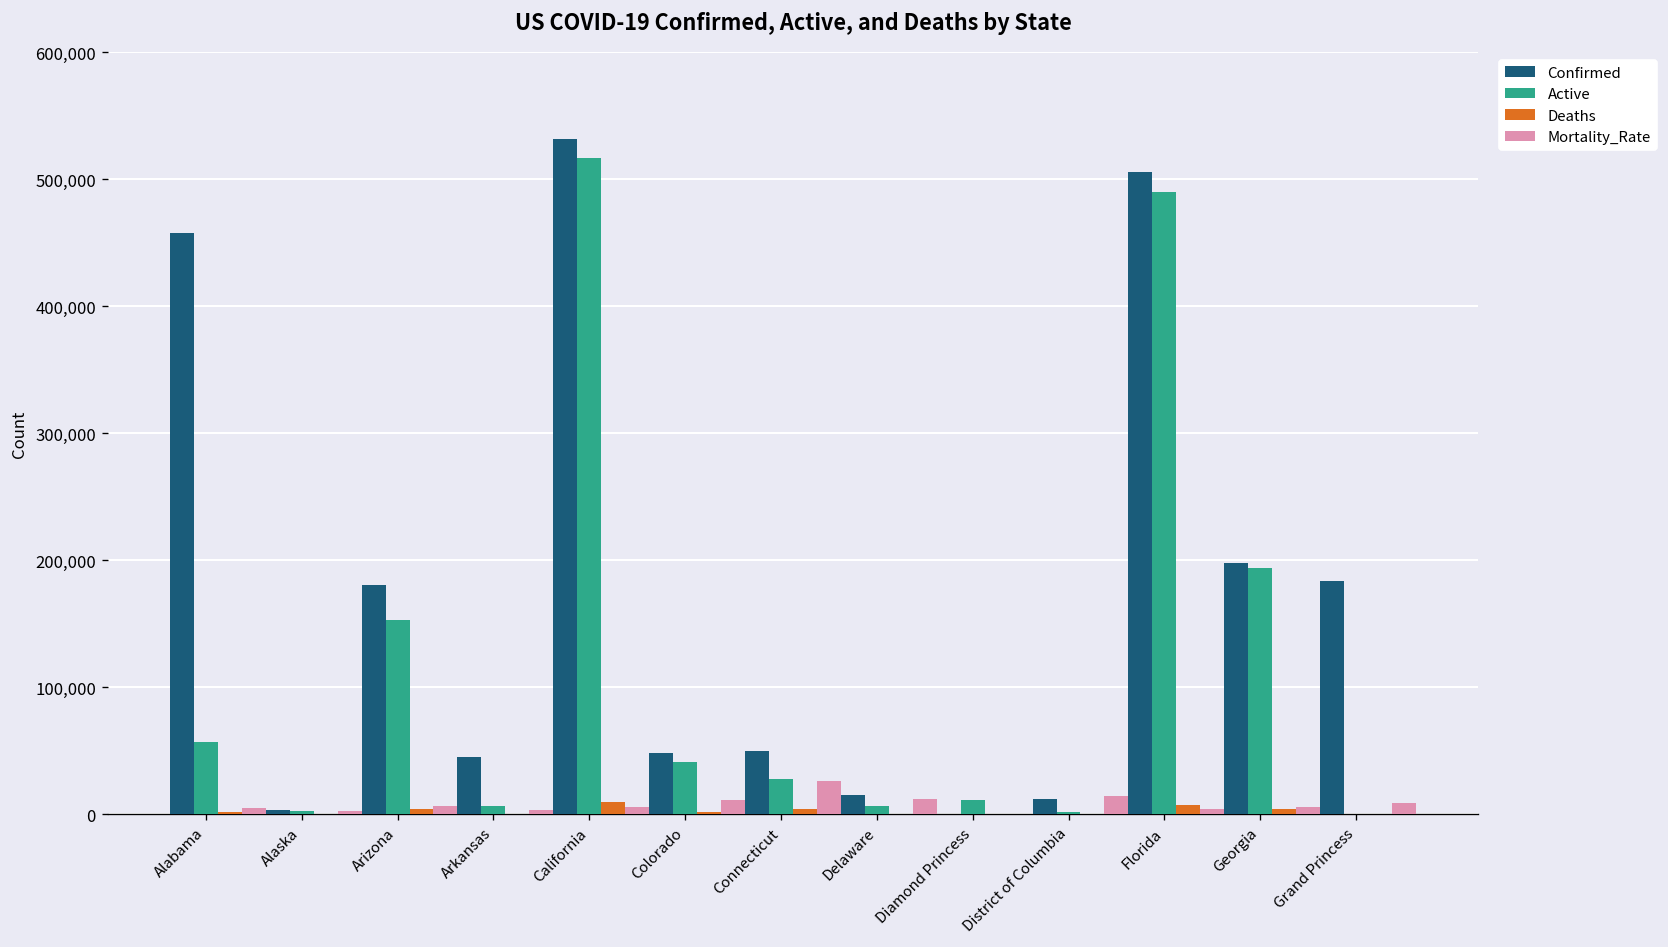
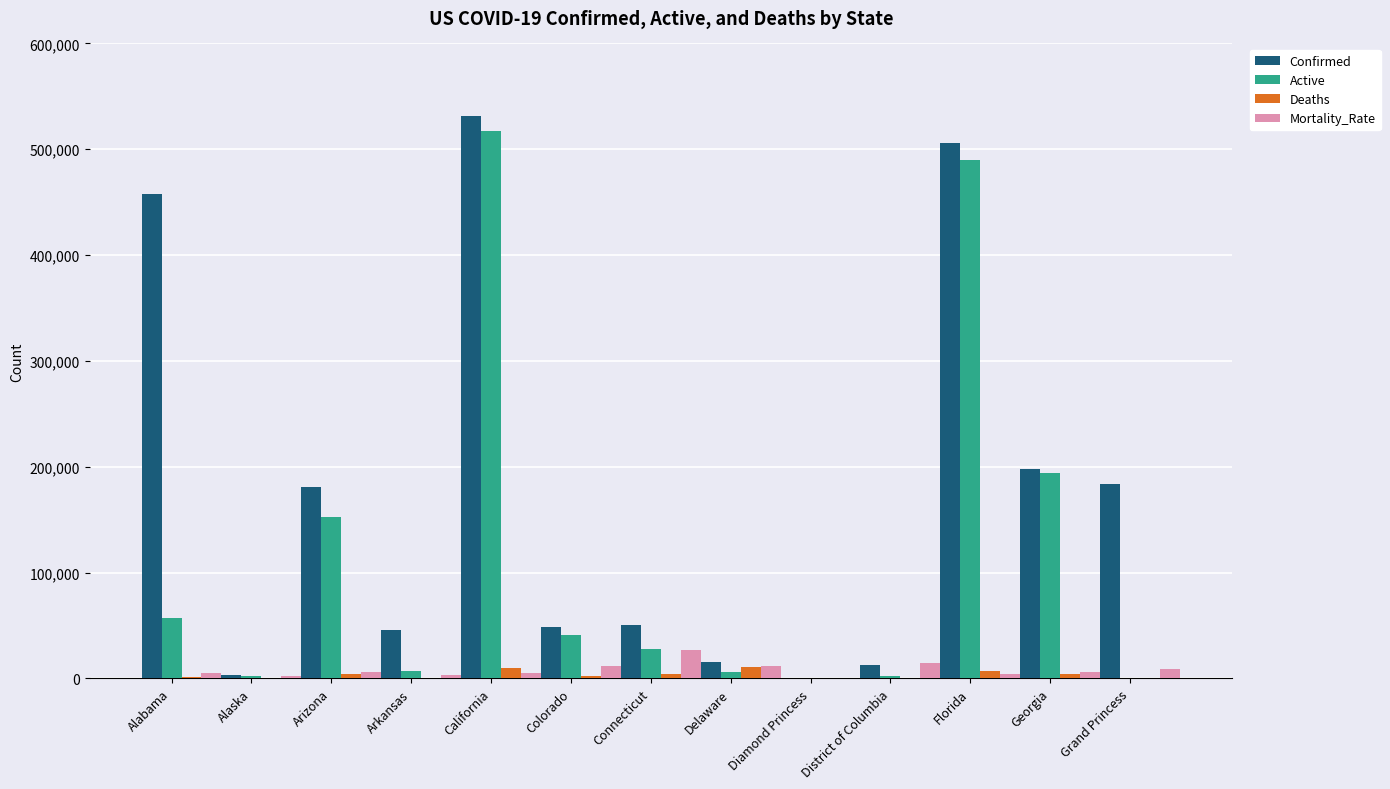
Deaths, Delaware: 1,000 -> 10,000
Active, Diamond Princess: 11,000 -> 0
